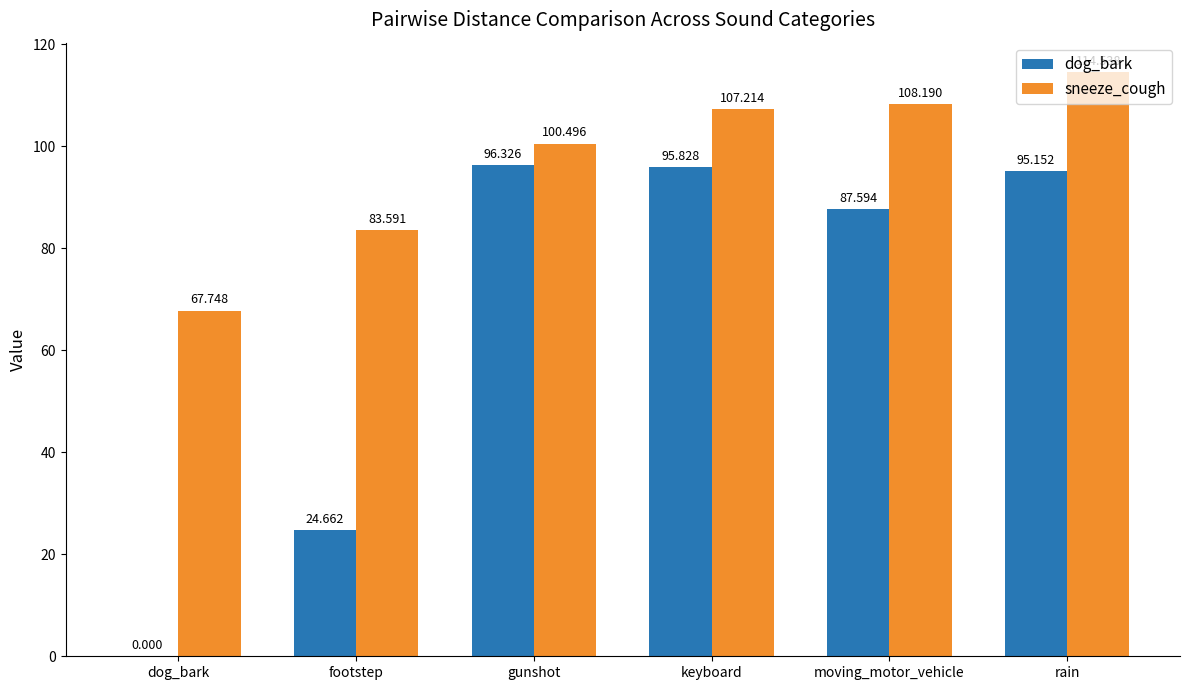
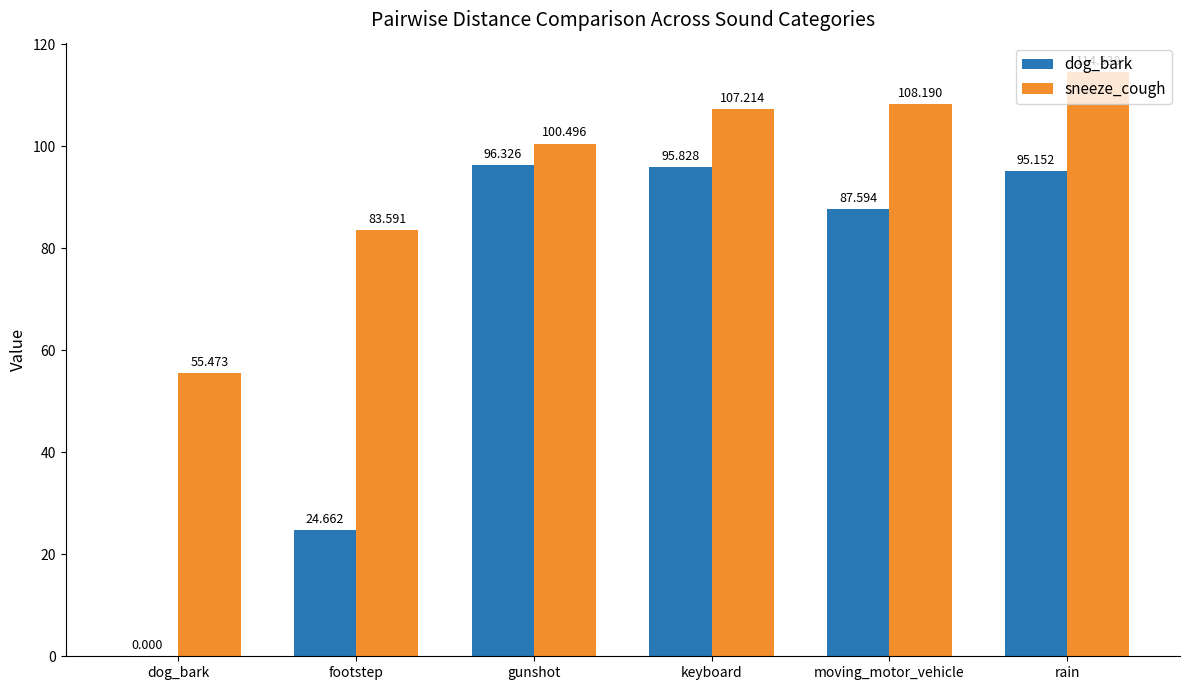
sneeze_cough, dog_bark: 67.748 -> 55.473
